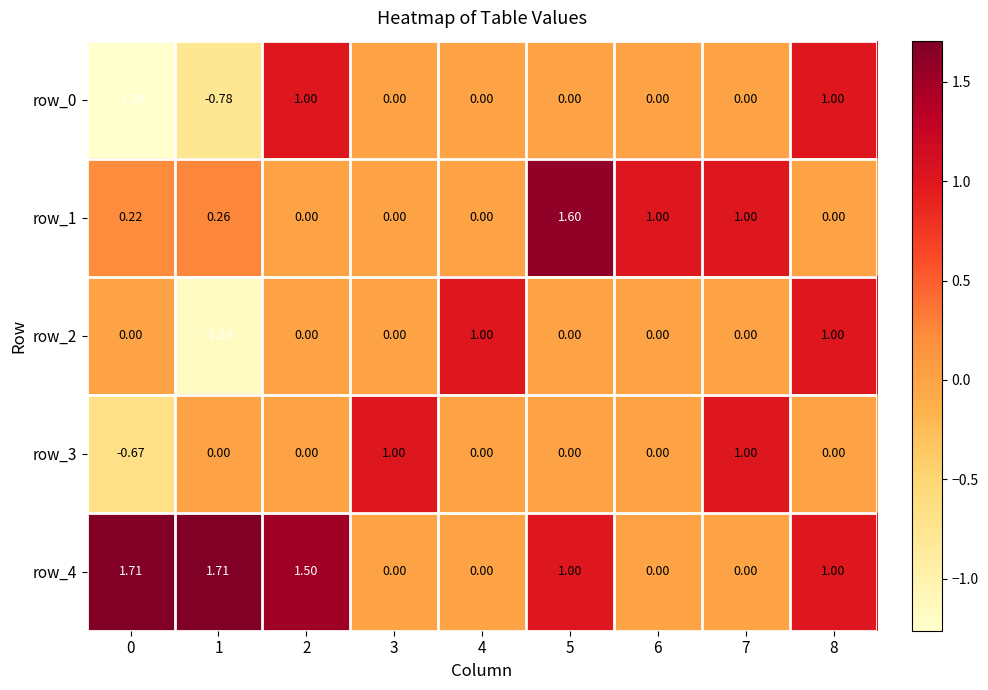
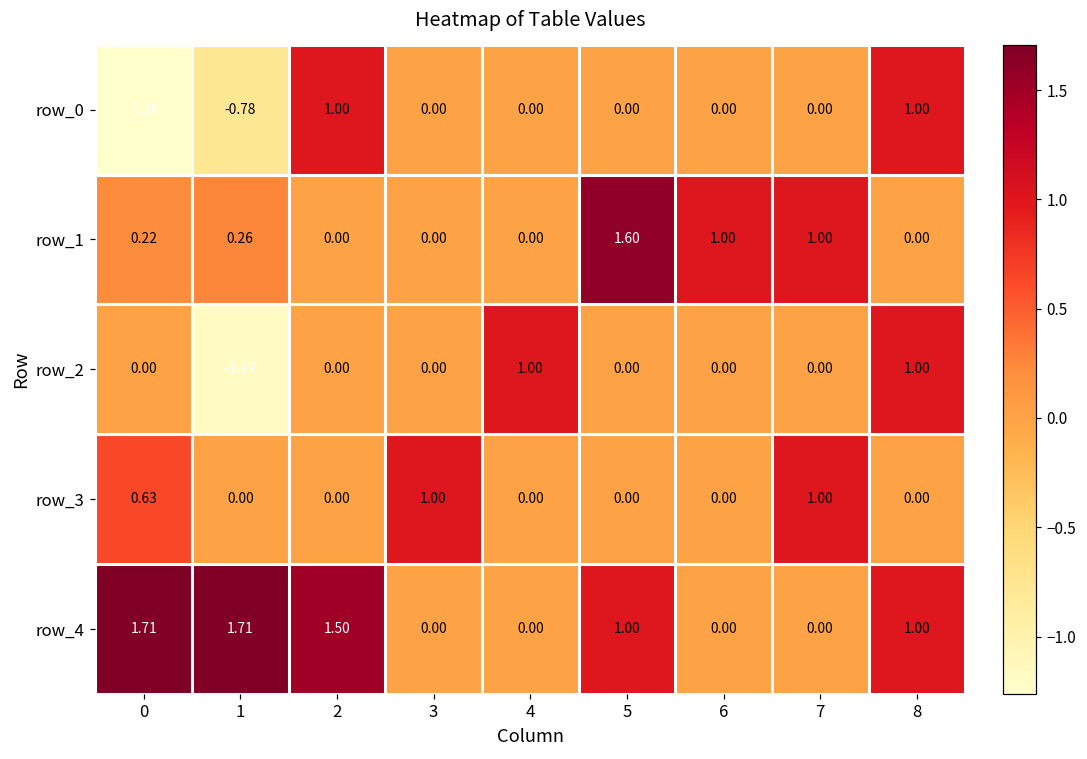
row_3, 0: -0.67 -> 0.63
